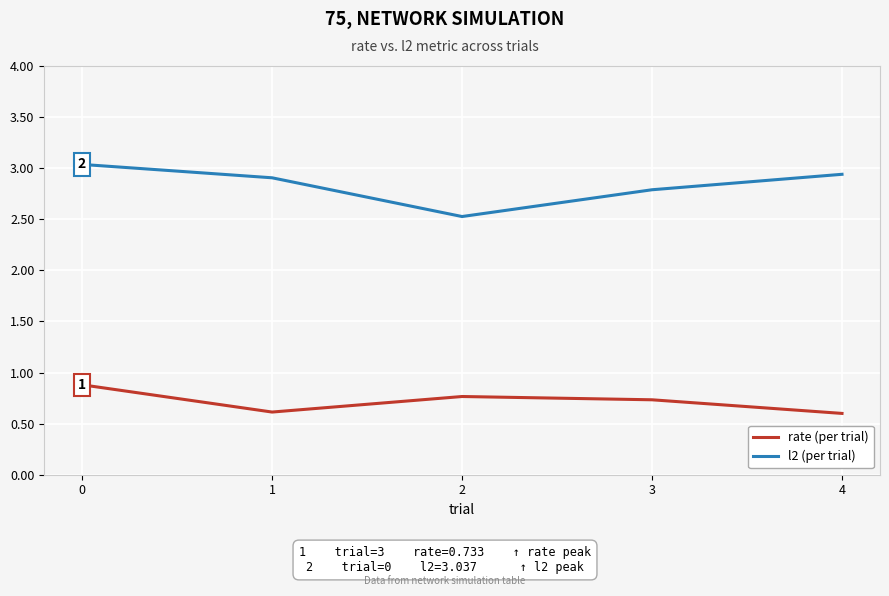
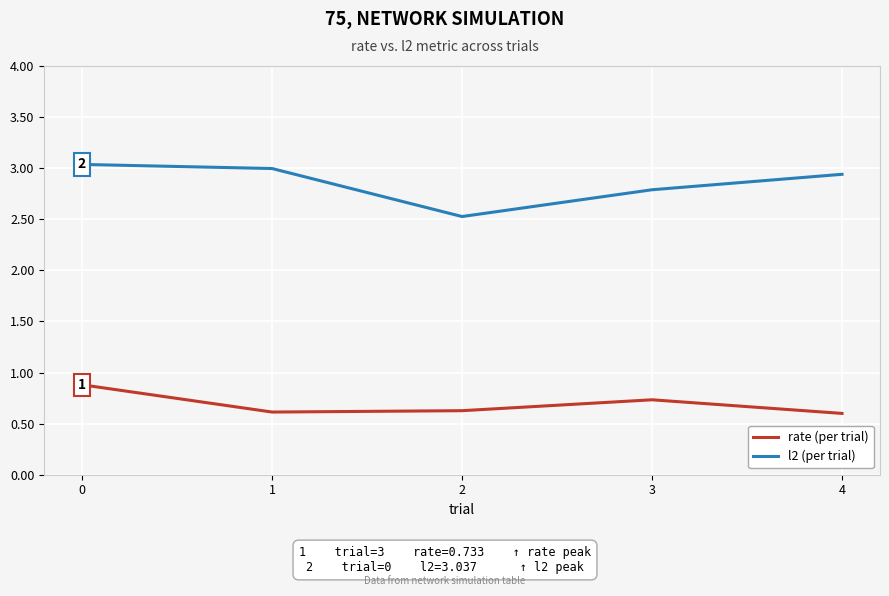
l2 (per trial), 1: 2.91 -> 3.00
rate (per trial), 2: 0.77 -> 0.63
